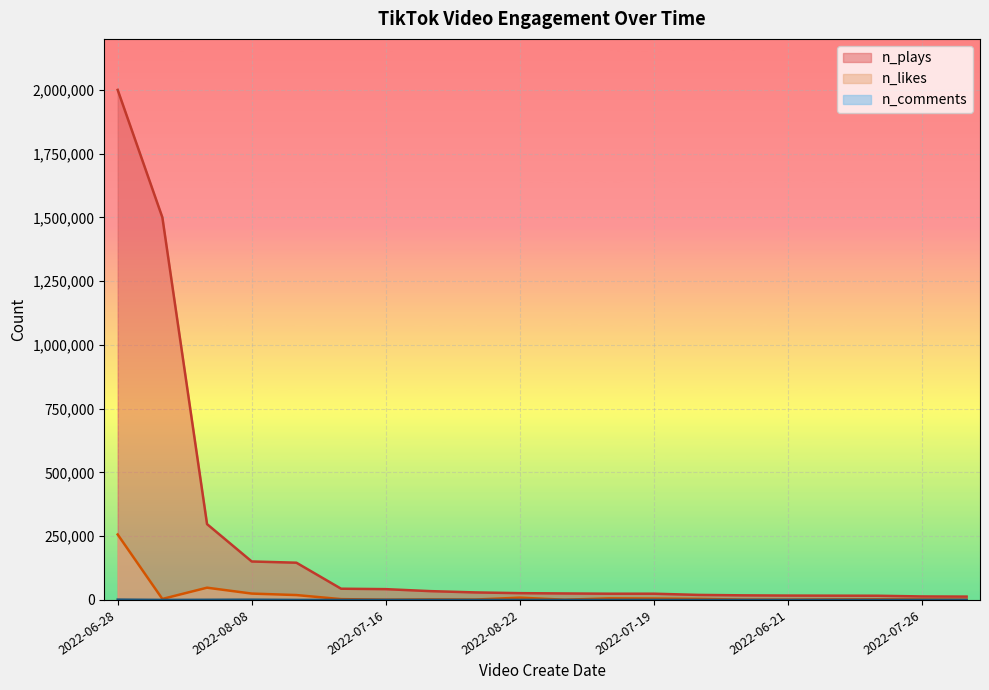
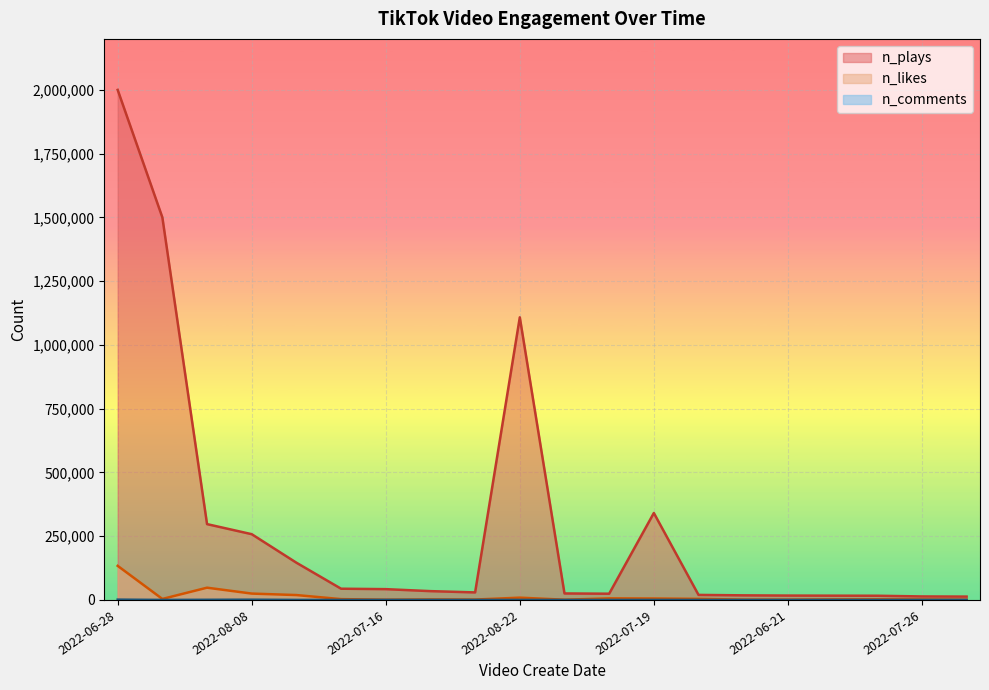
n_likes, 2022-06-28: 260,000 -> 130,000
n_plays, 2022-08-08: 150,000 -> 260,000
n_plays, 2022-08-22: 30,000 -> 1,110,000
n_plays, 2022-07-19: 20,000 -> 340,000
